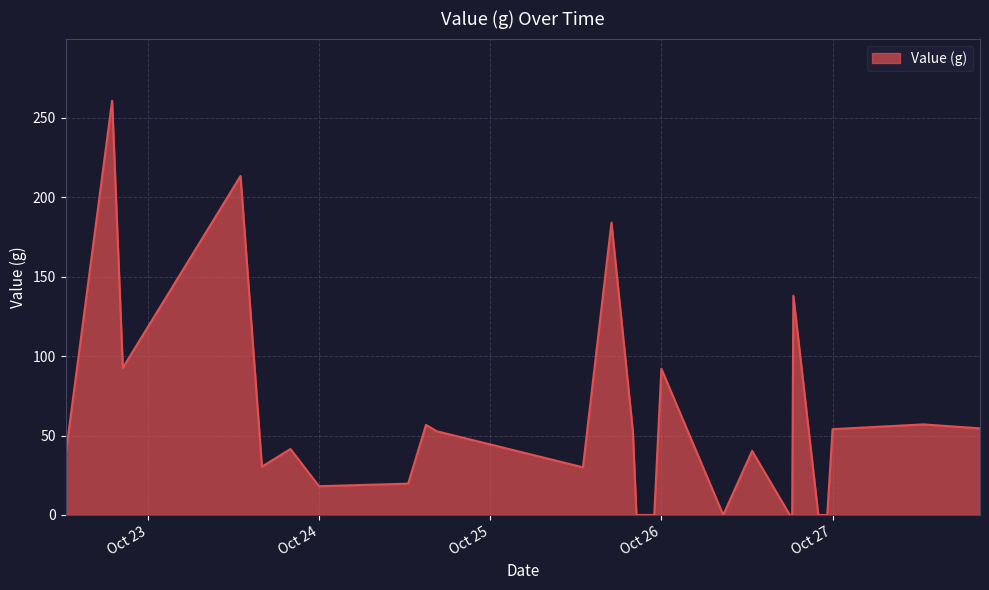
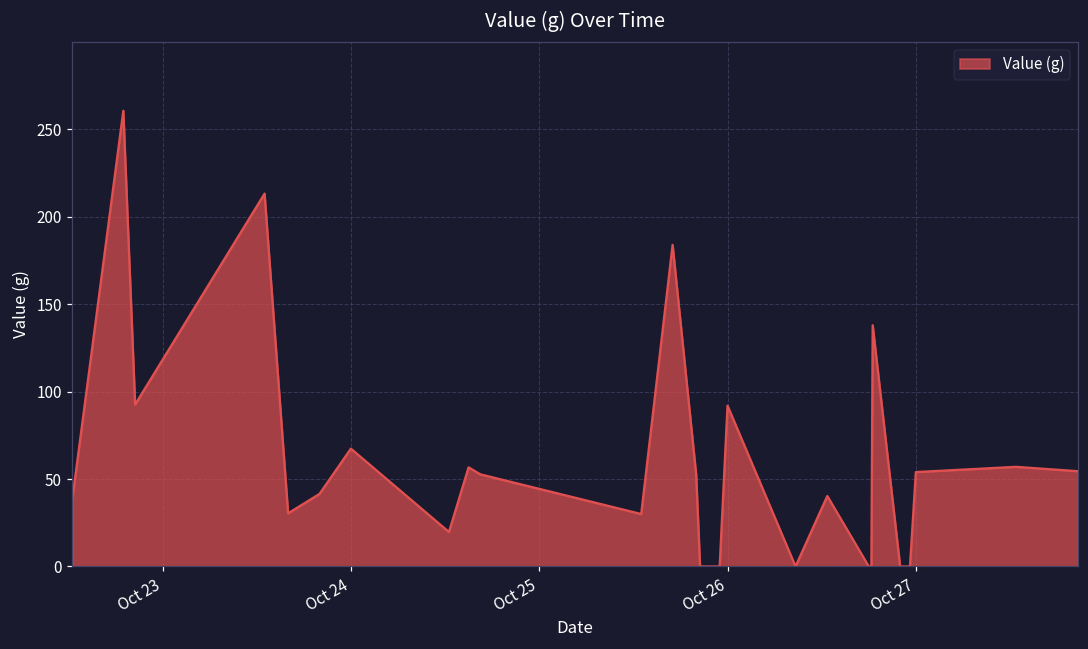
Oct 24: 18 -> 67
